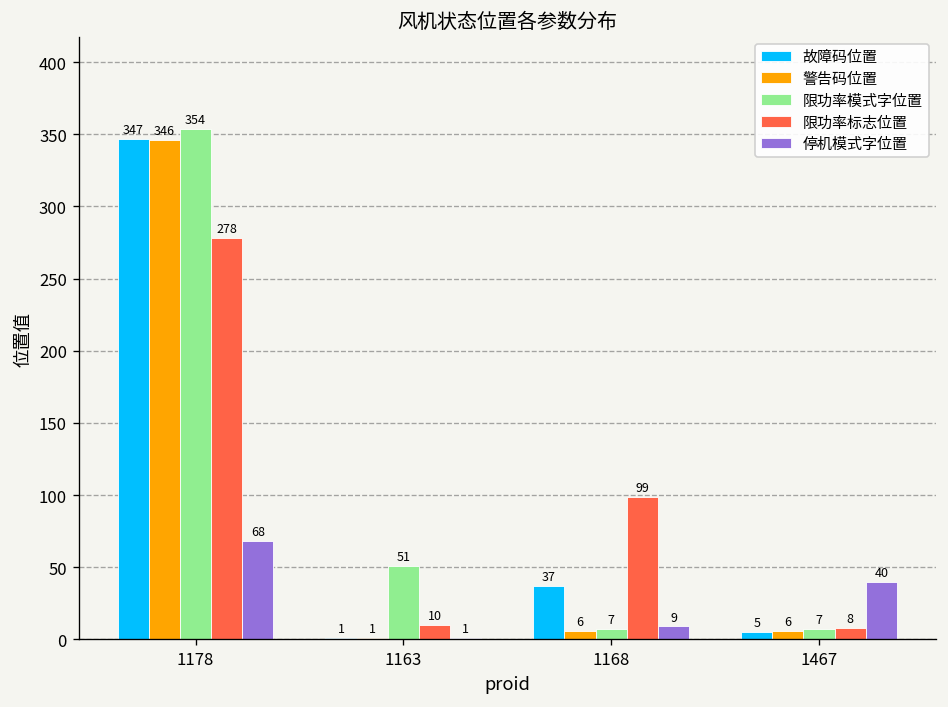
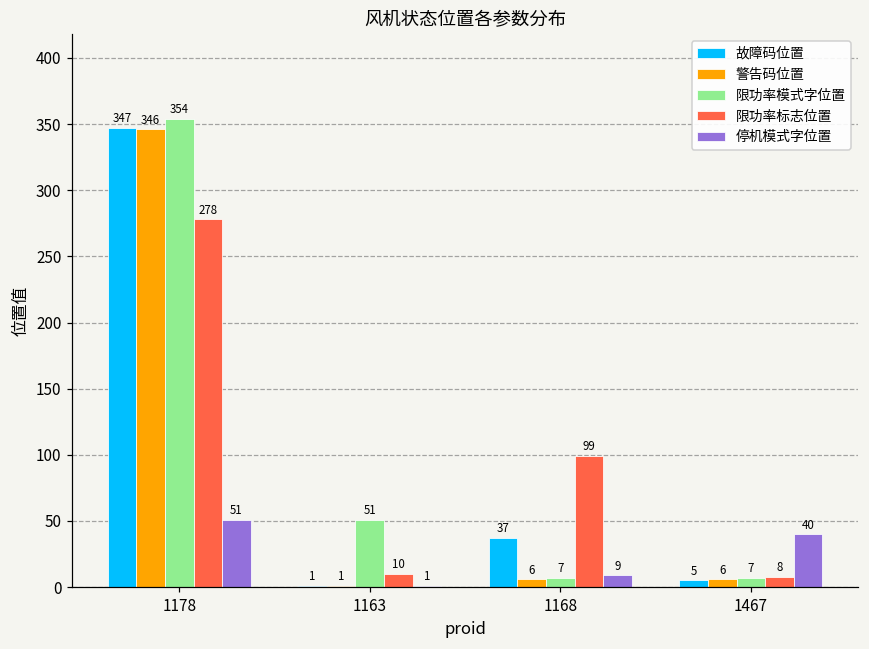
停机模式字位置, 1178: 68 -> 51
